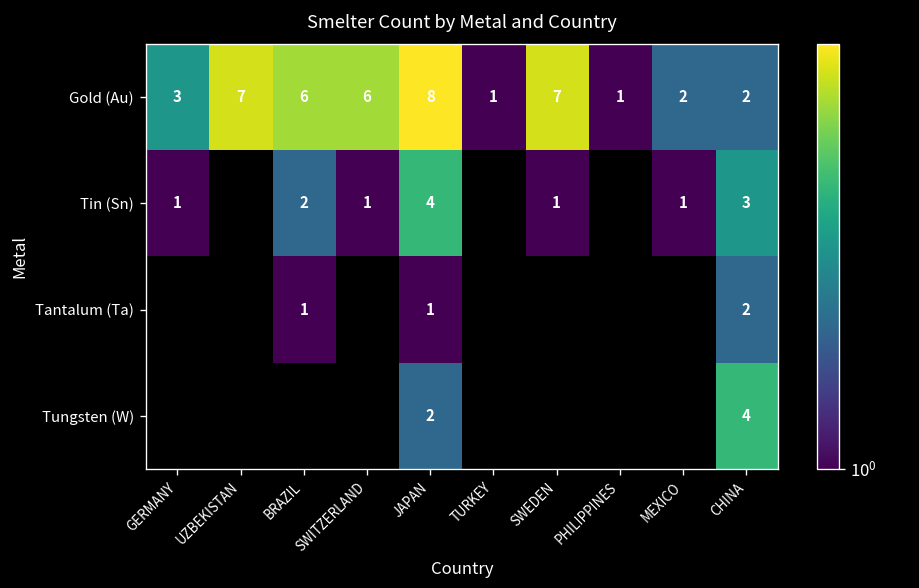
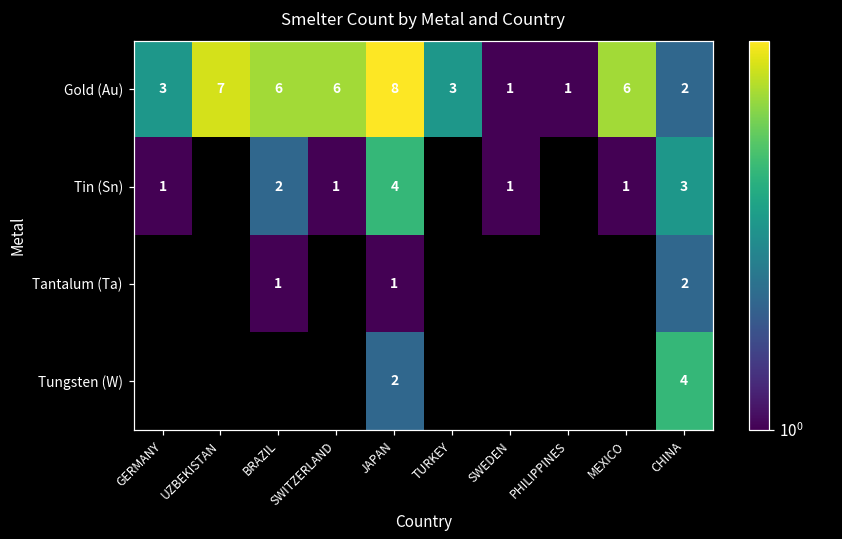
Gold (Au), TURKEY: 1 -> 3
Gold (Au), SWEDEN: 7 -> 1
Gold (Au), MEXICO: 2 -> 6
